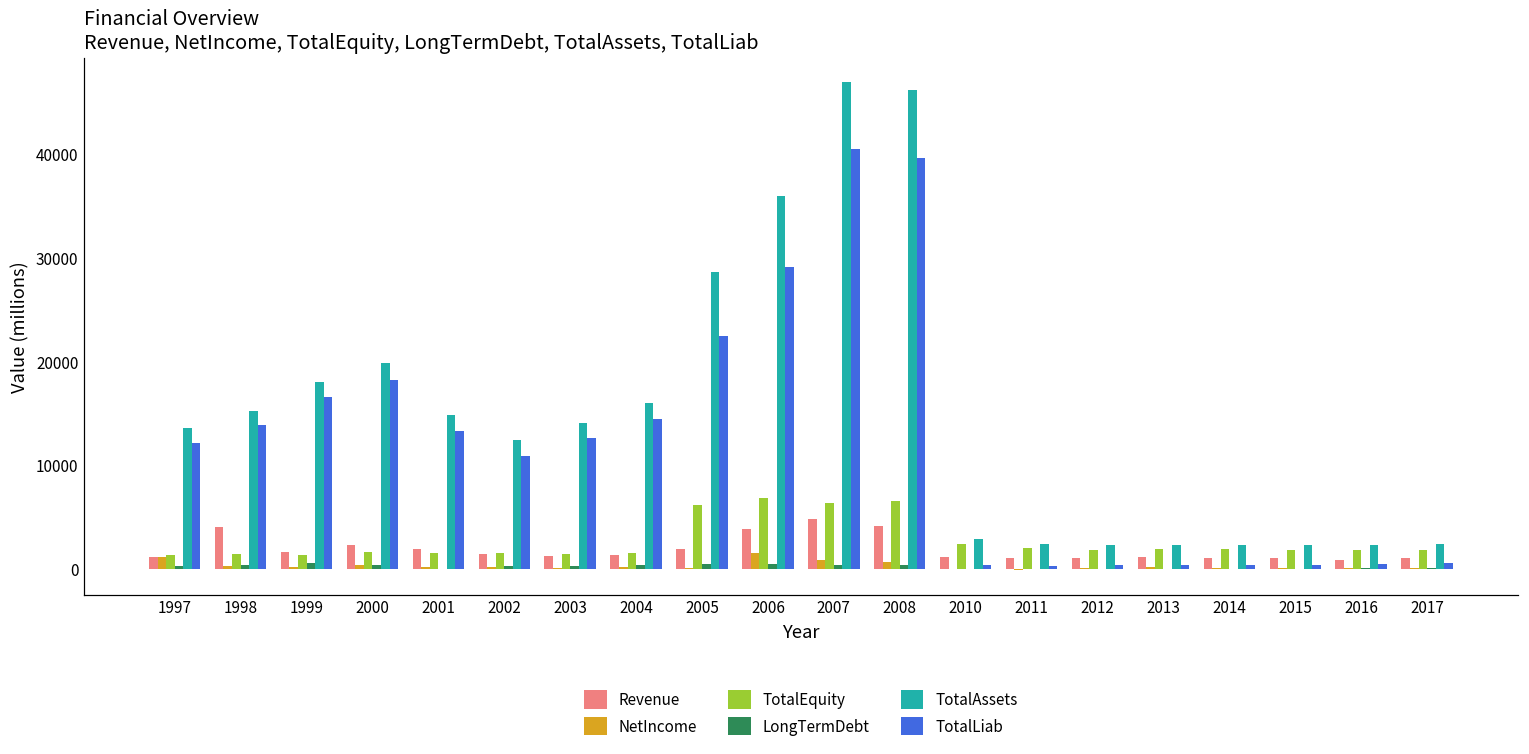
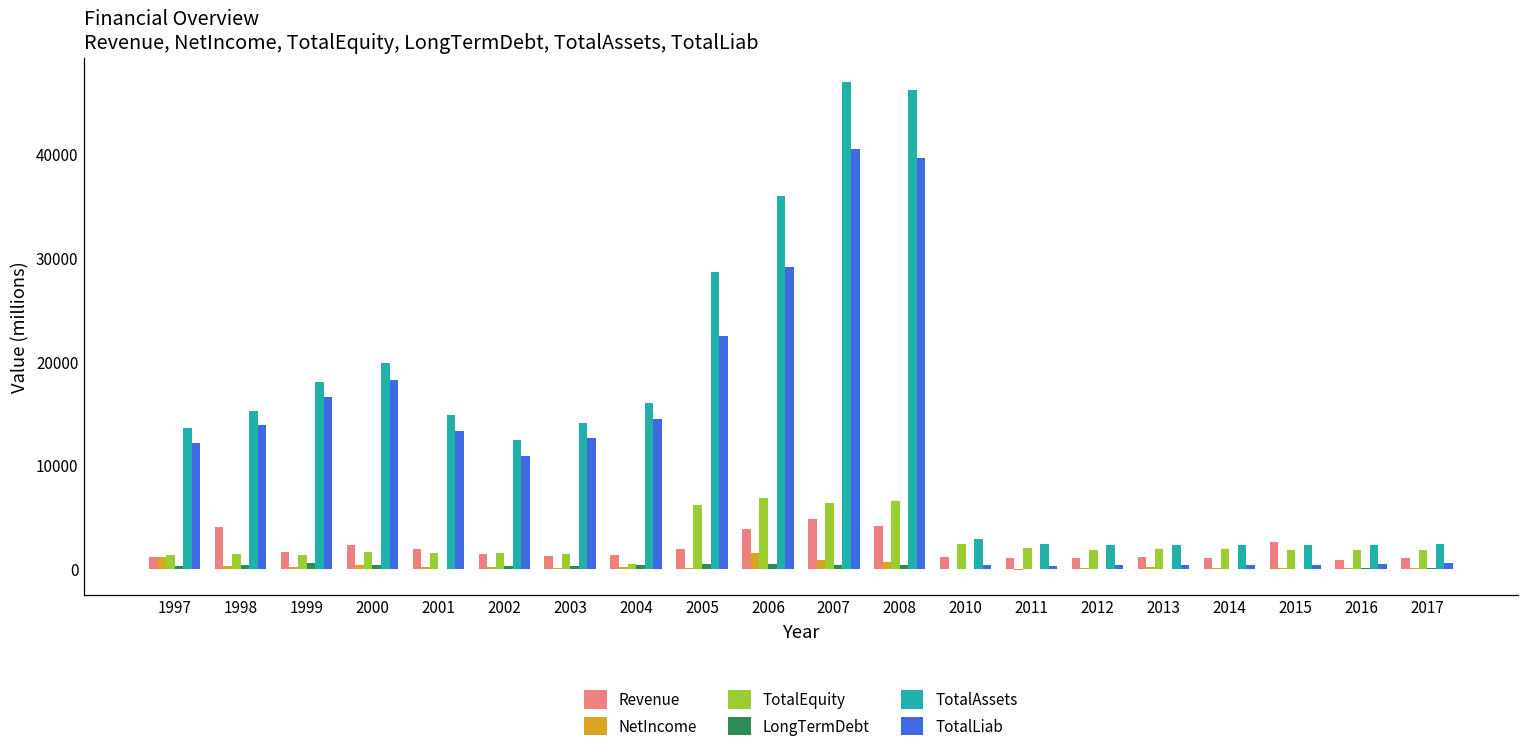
TotalEquity, 2004: 2000 -> 1000
Revenue, 2015: 1000 -> 3000
